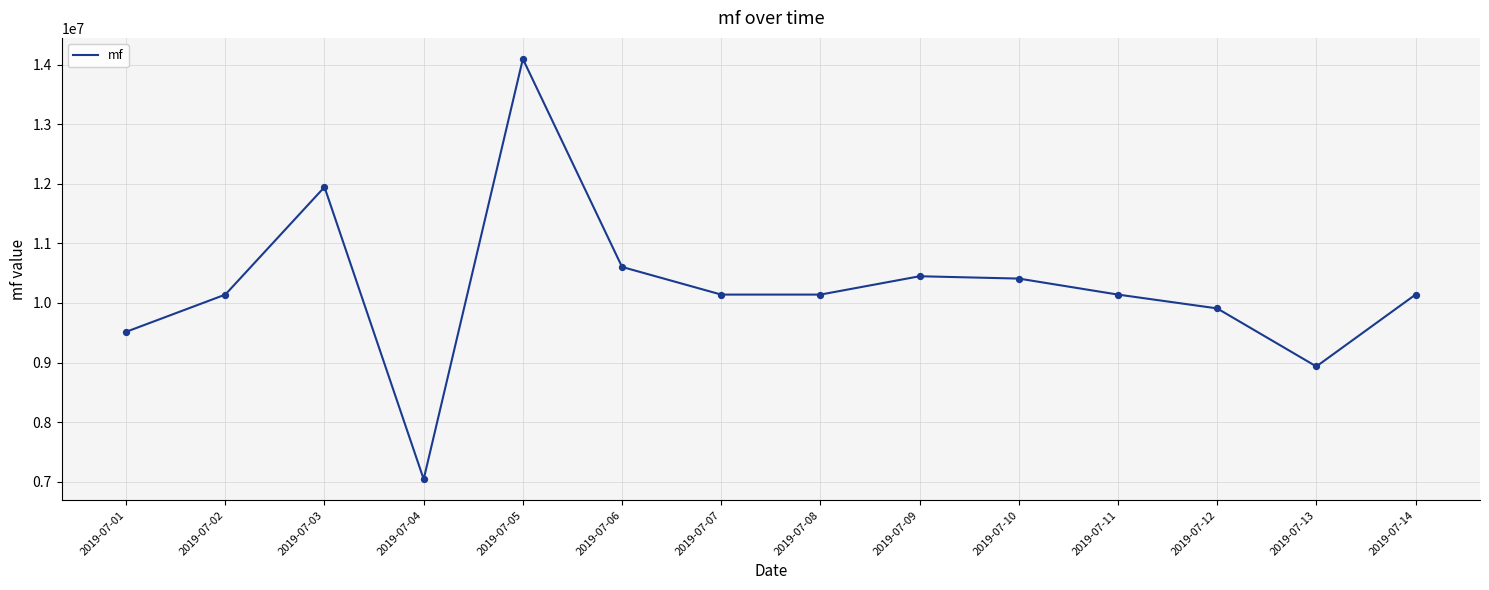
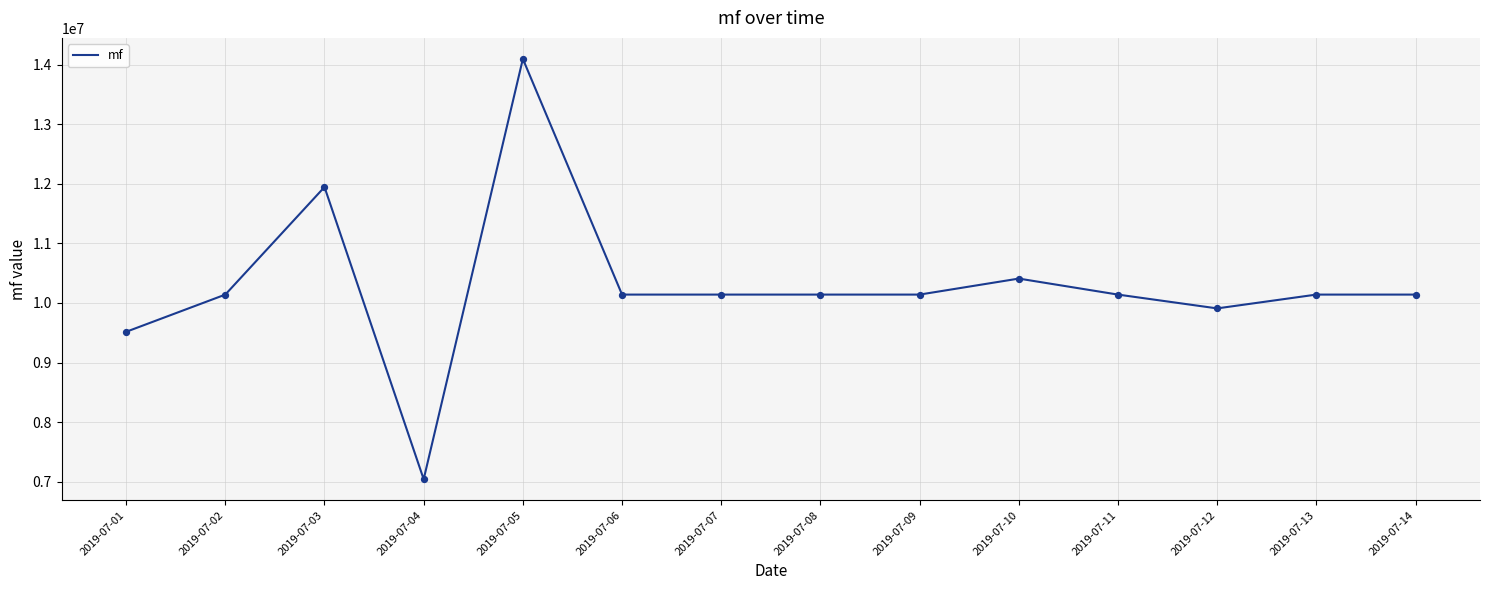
2019-07-06: 10600000 -> 10100000
2019-07-09: 10400000 -> 10100000
2019-07-13: 8900000 -> 10100000
